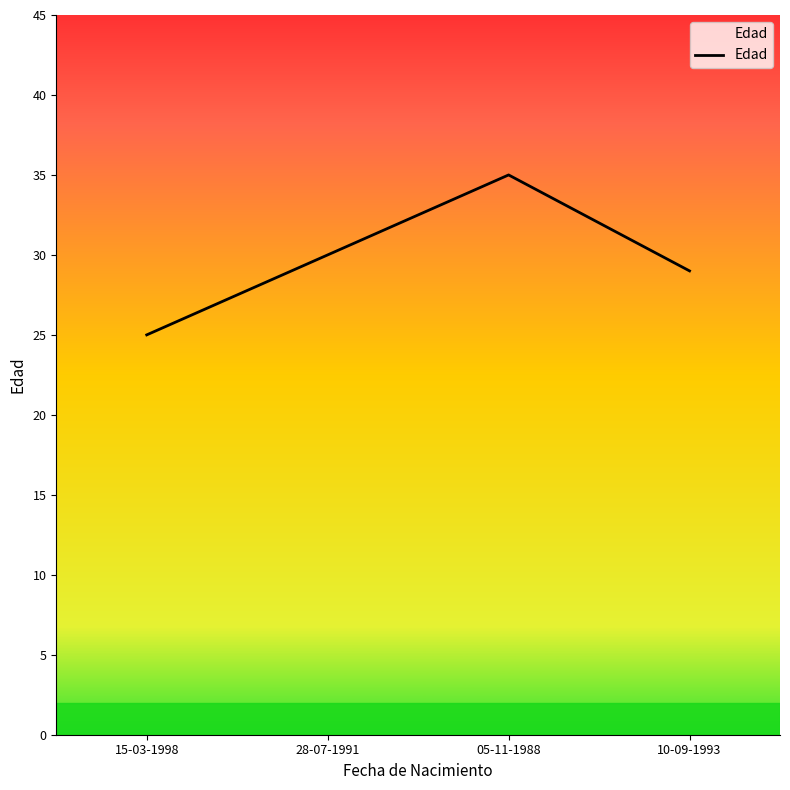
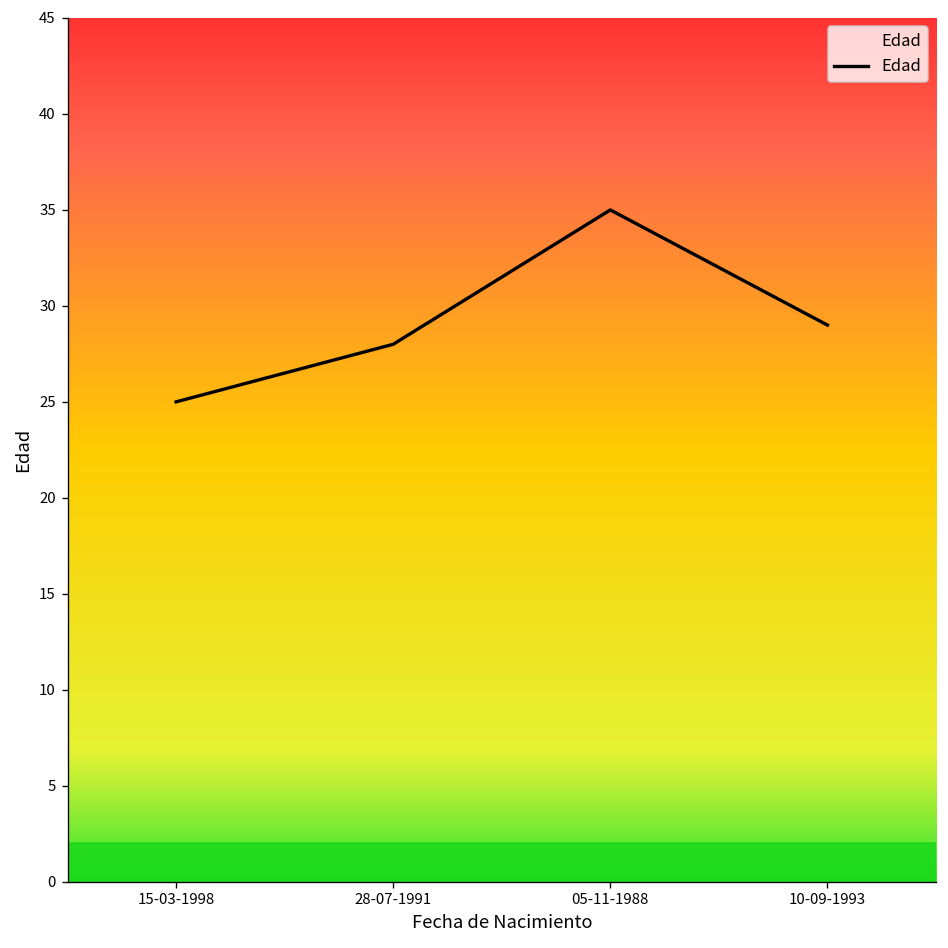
28-07-1991: 30 -> 28
